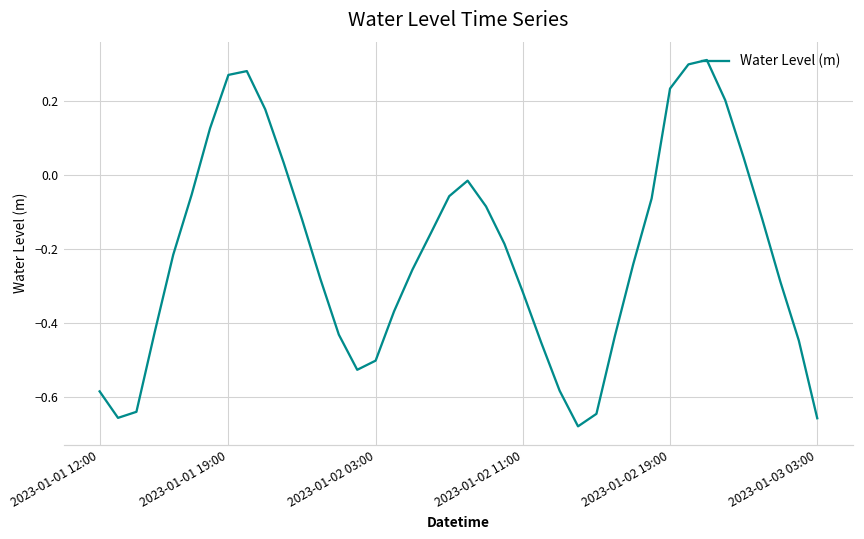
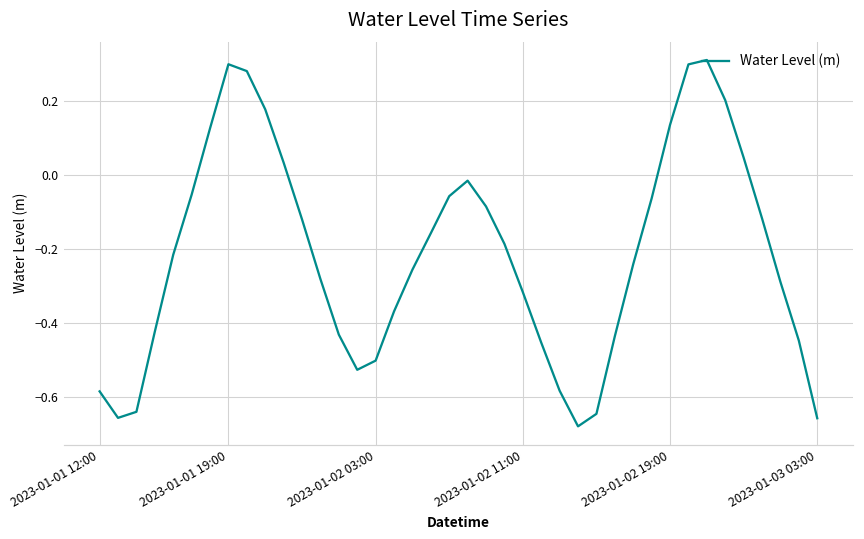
2023-01-01 19:00: 0.27 -> 0.30
2023-01-02 19:00: 0.23 -> 0.14
